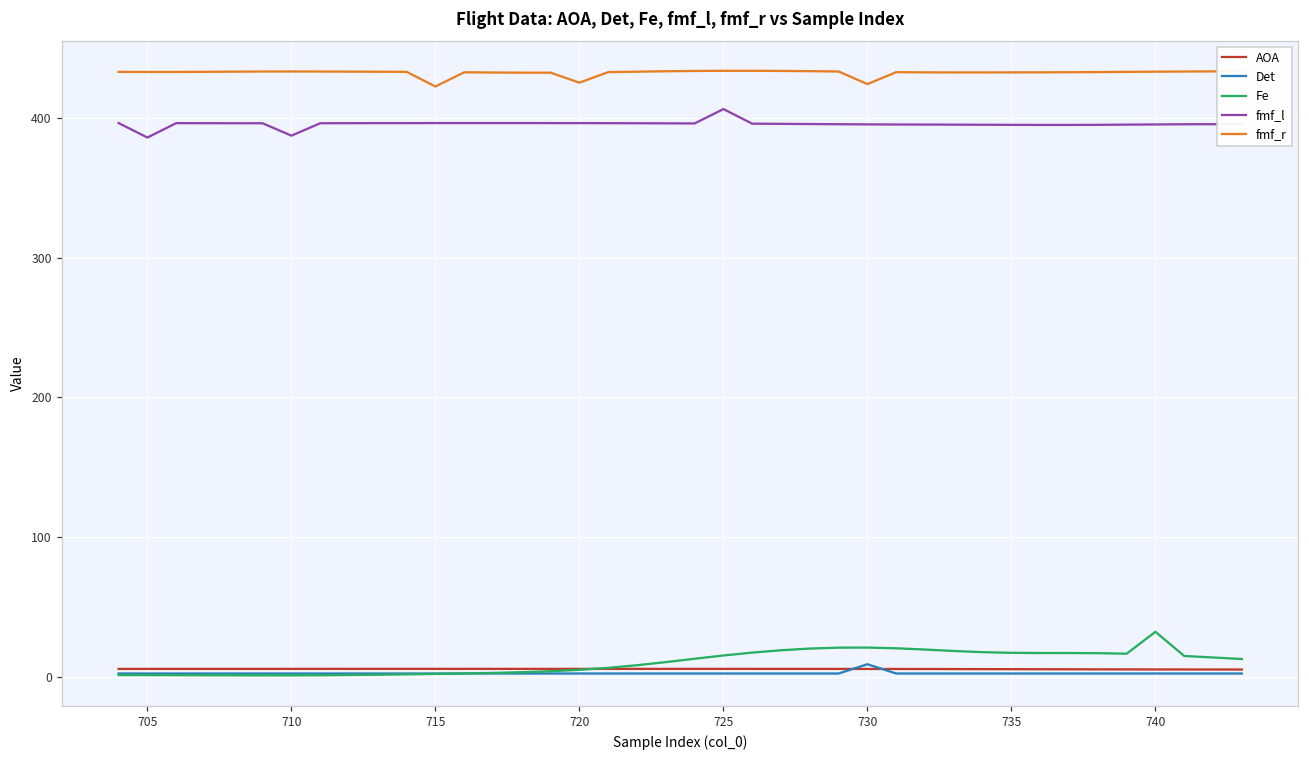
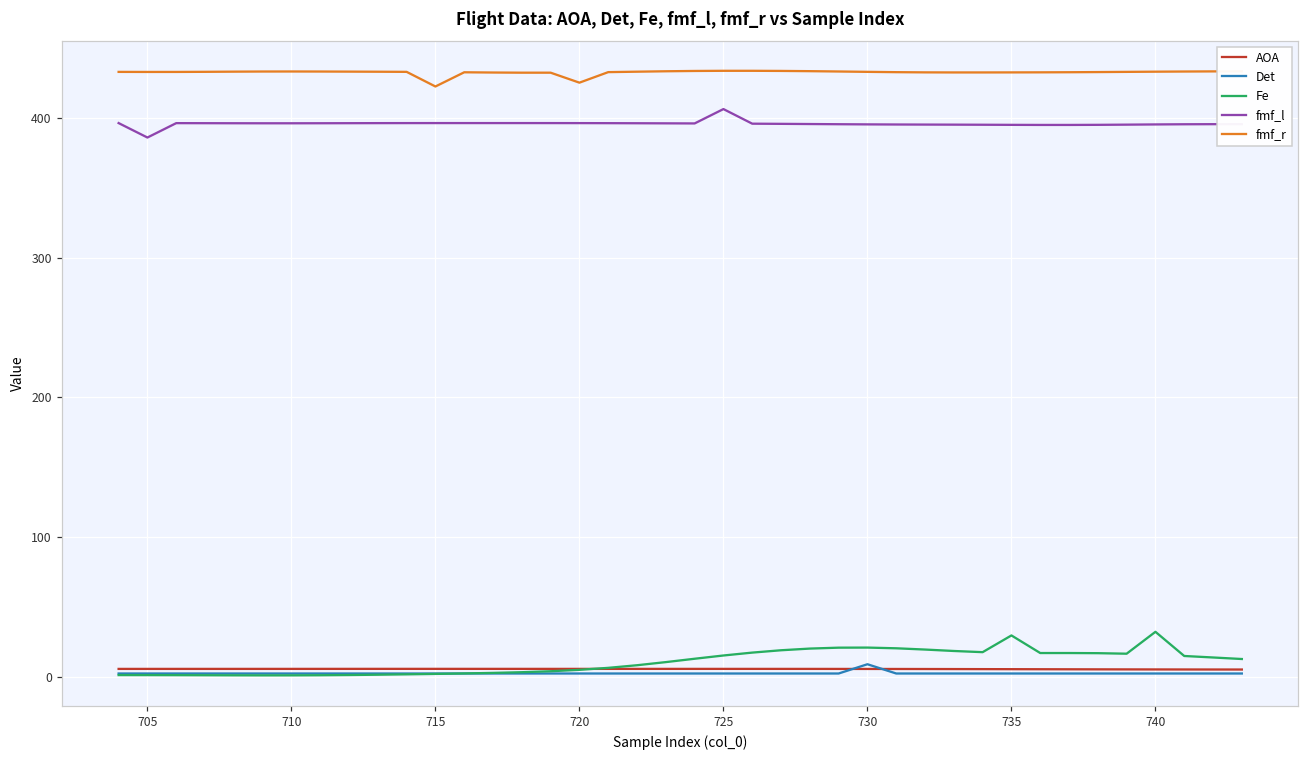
fmf_l, 710: 387 -> 396
fmf_r, 730: 424 -> 433
Fe, 735: 17 -> 30
